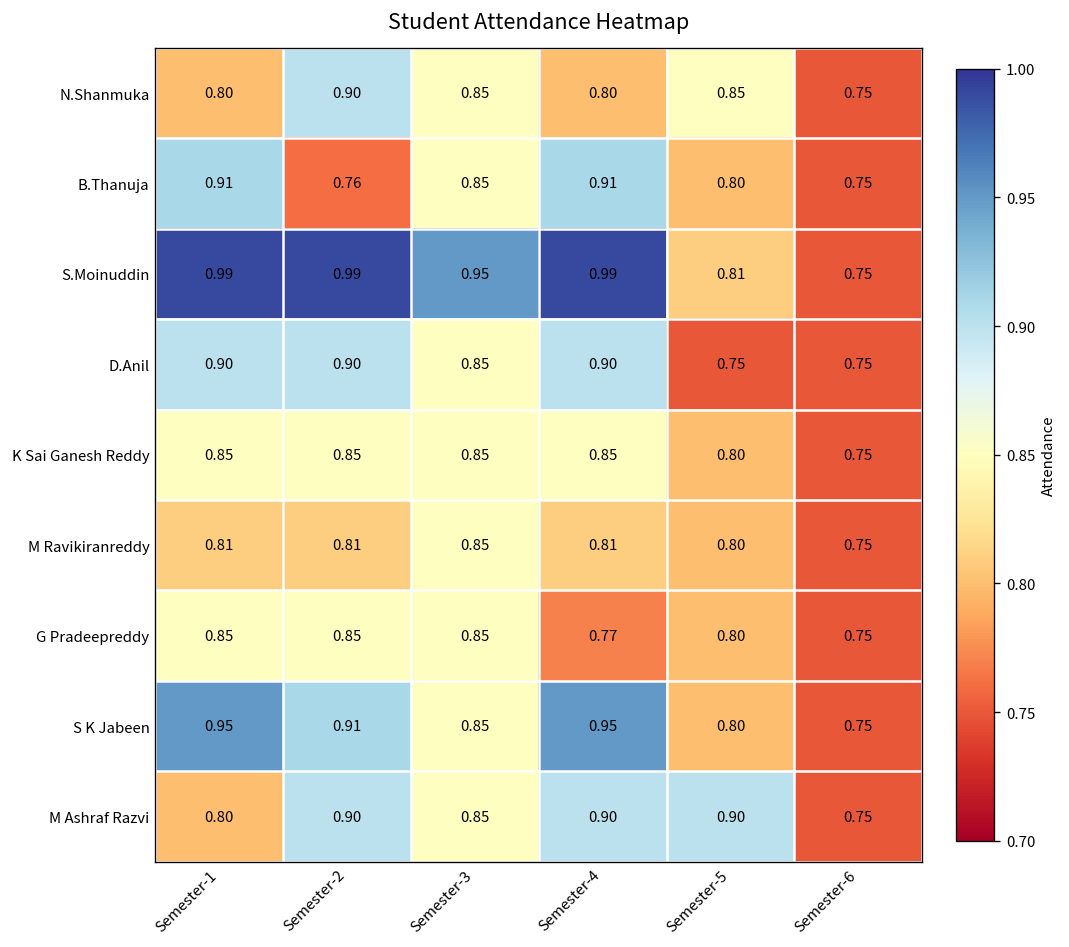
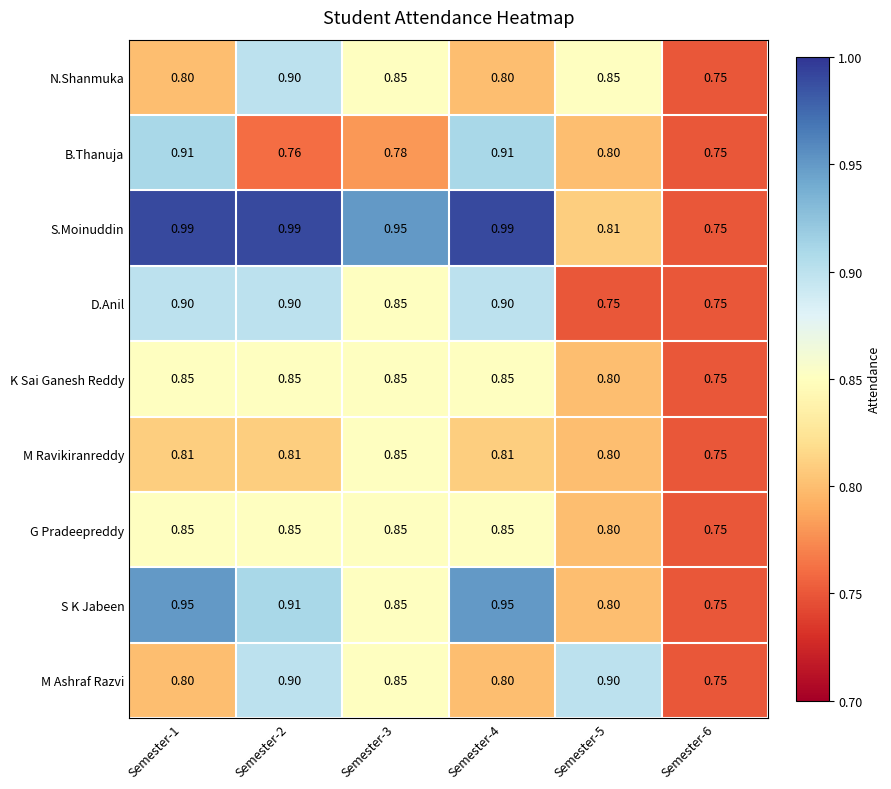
B.Thanuja, Semester-3: 0.85 -> 0.78
G Pradeepreddy, Semester-4: 0.77 -> 0.85
M Ashraf Razvi, Semester-4: 0.90 -> 0.80
